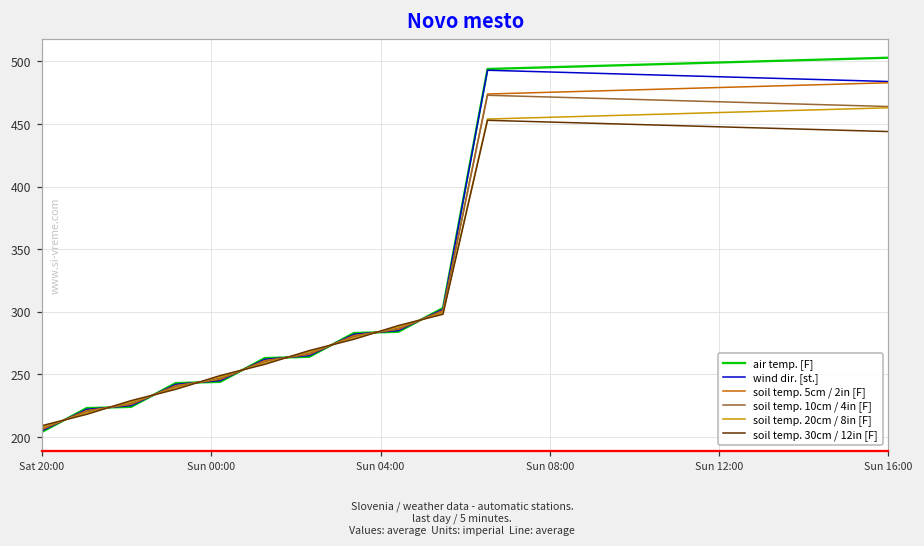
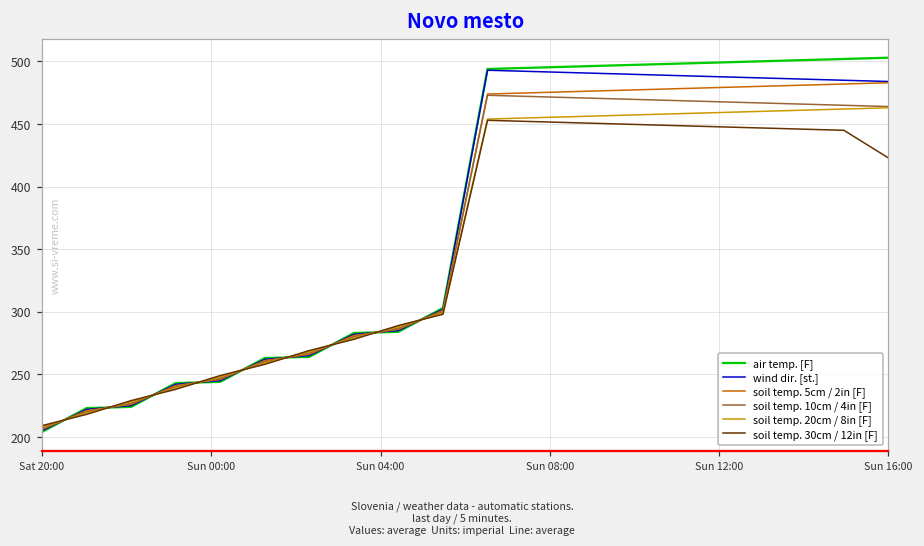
soil temp. 30cm / 12in [F], Sun 16:00: 444 -> 423
